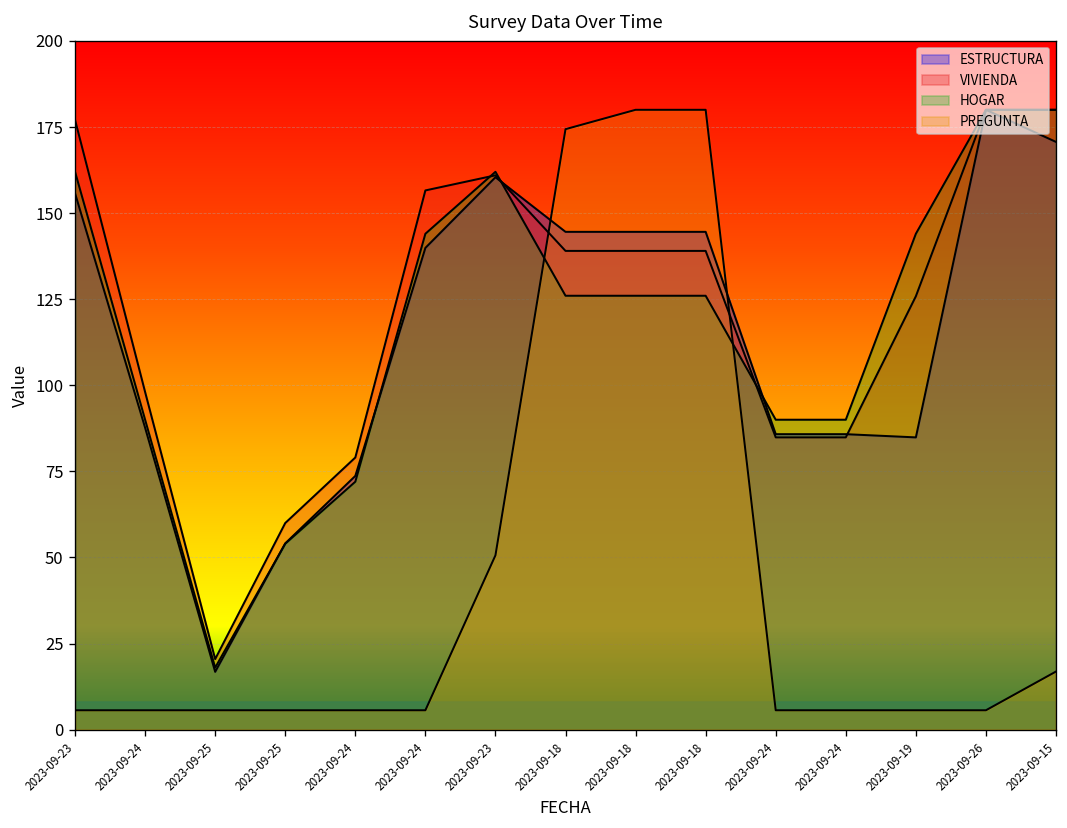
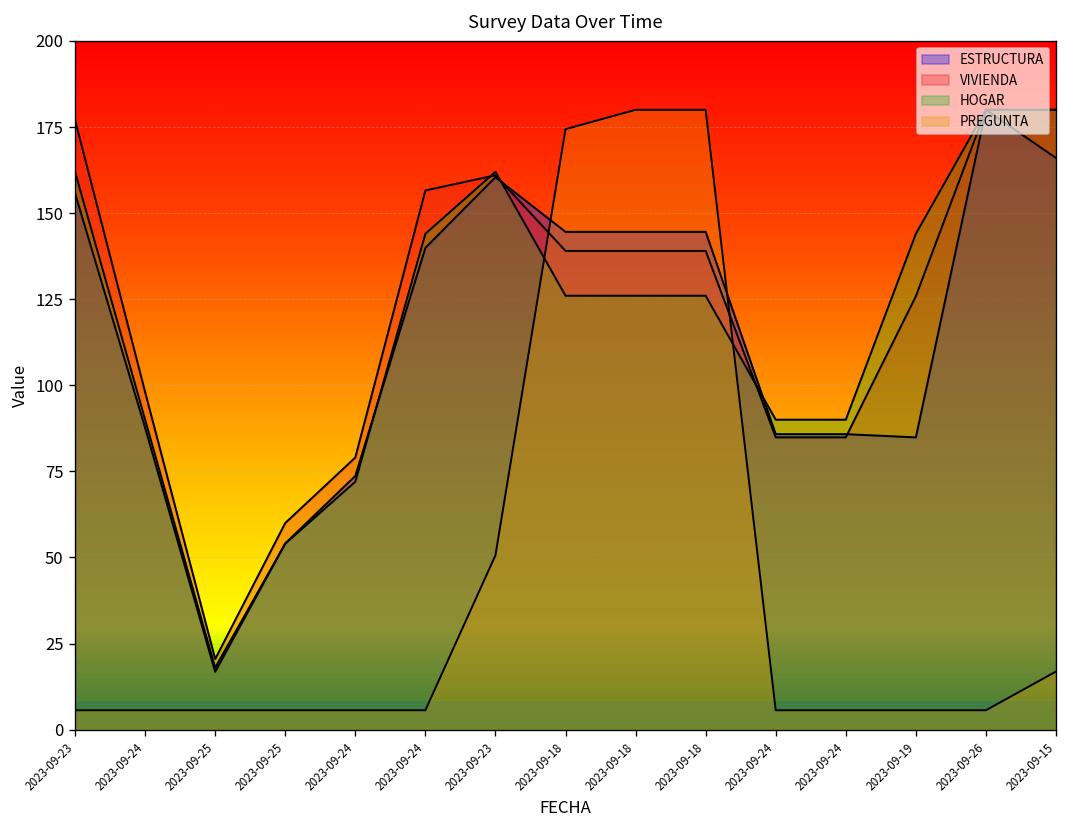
ESTRUCTURA, 2023-09-15: 171 -> 166
